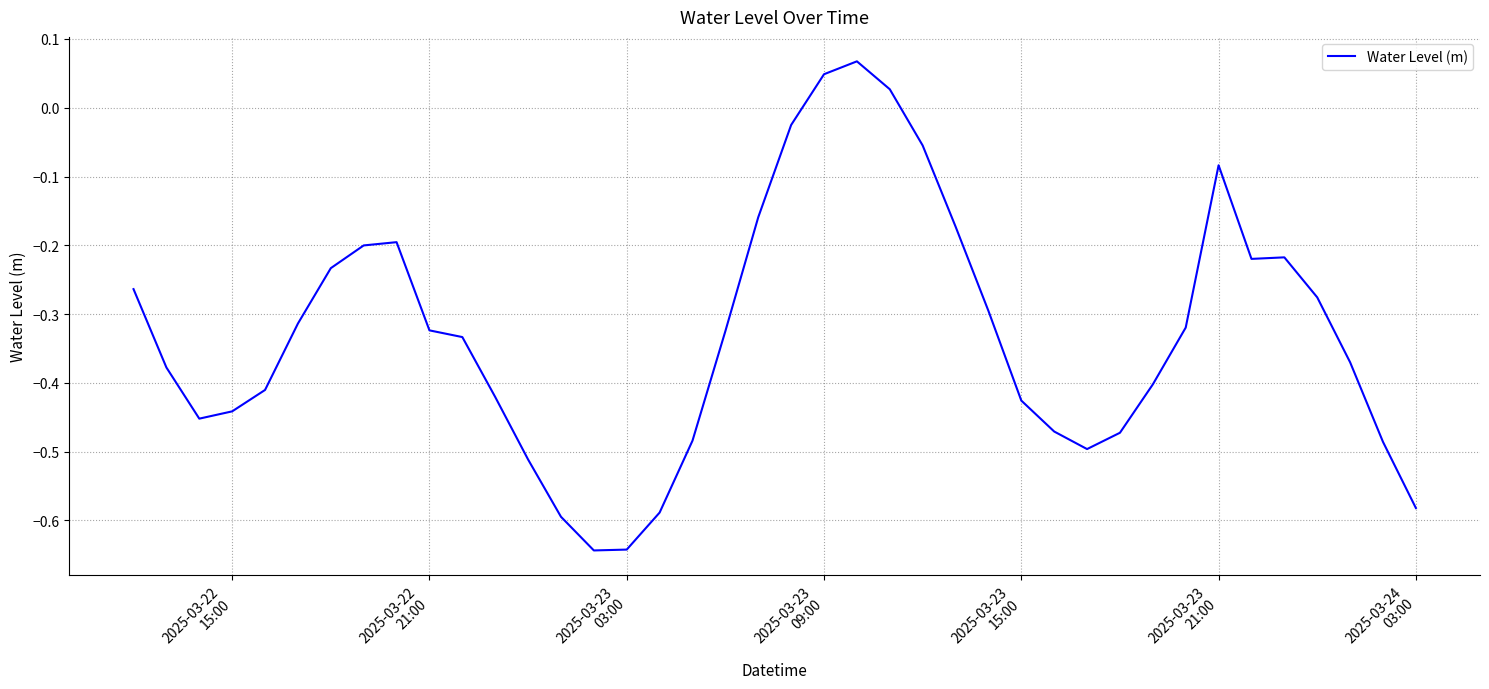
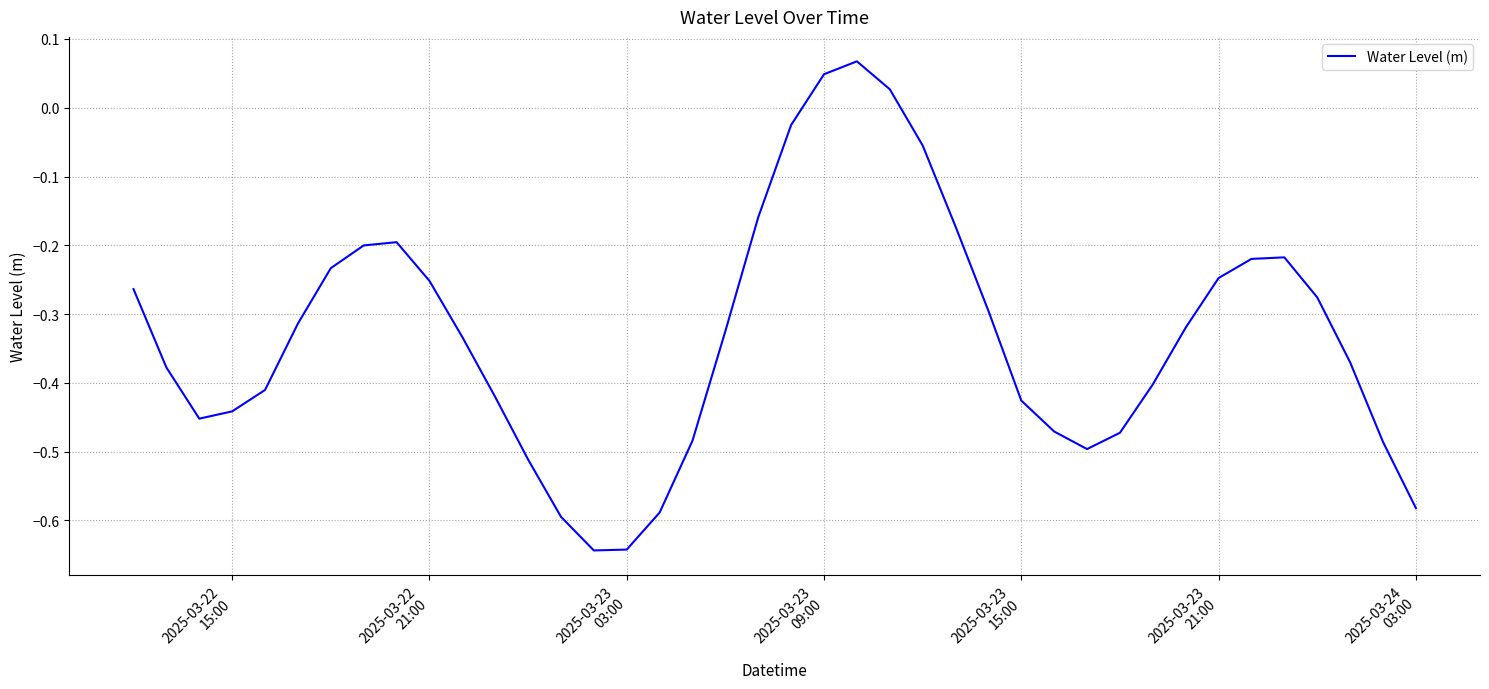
2025-03-22 21:00: -0.32 -> -0.25
2025-03-23 21:00: -0.08 -> -0.25
